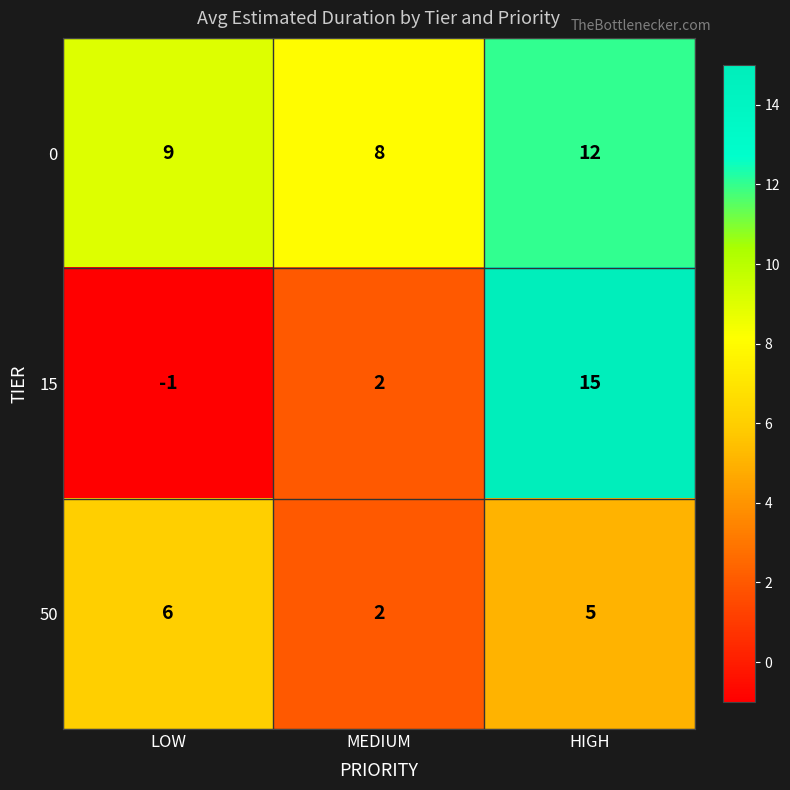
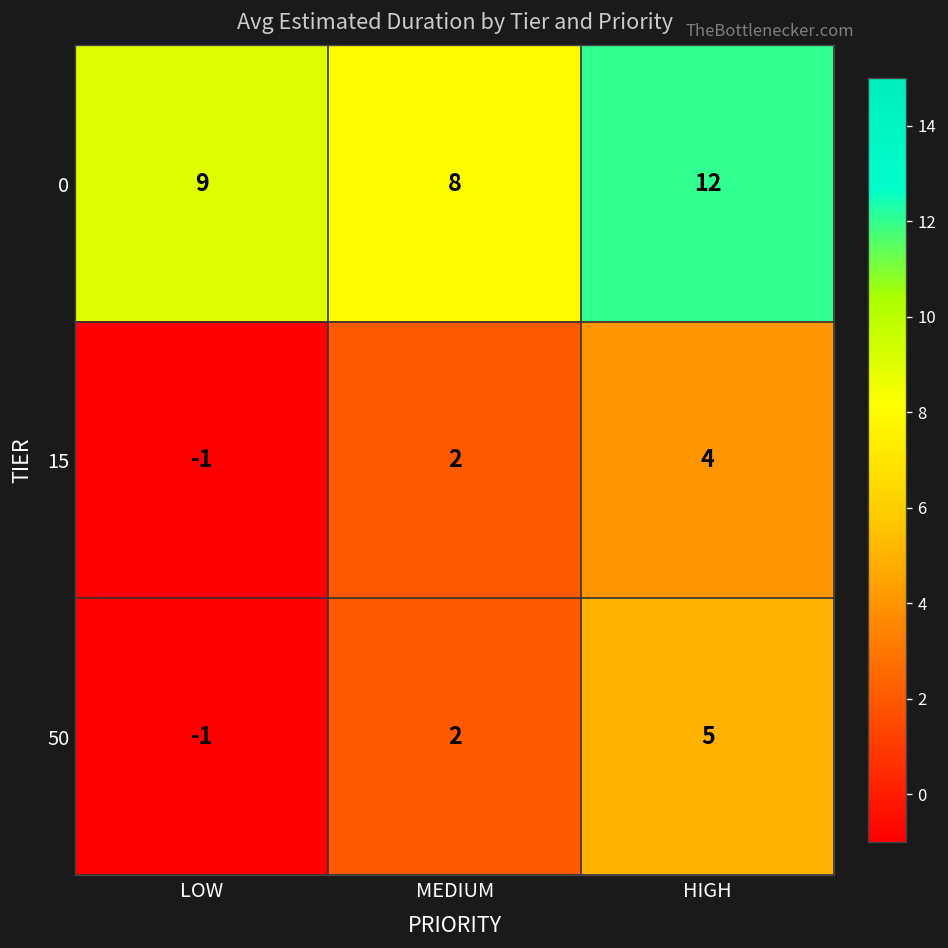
15, HIGH: 15 -> 4
50, LOW: 6 -> -1
